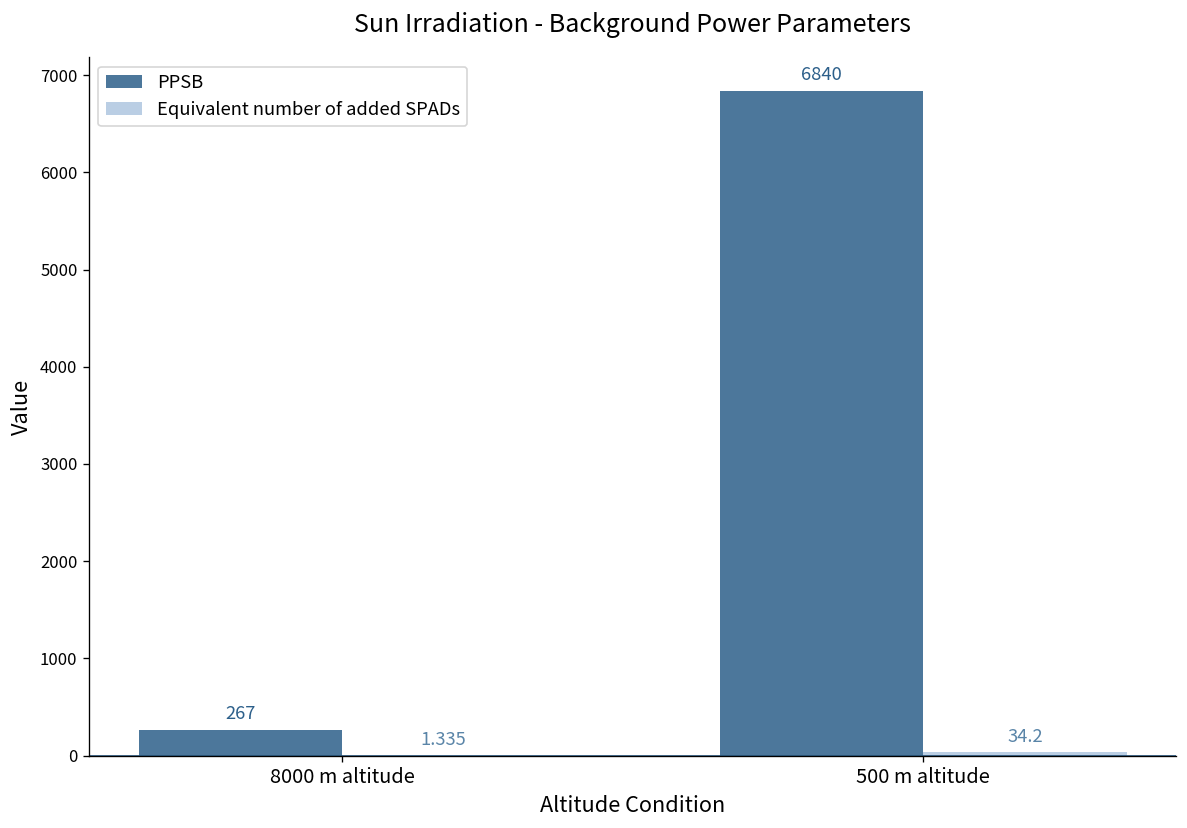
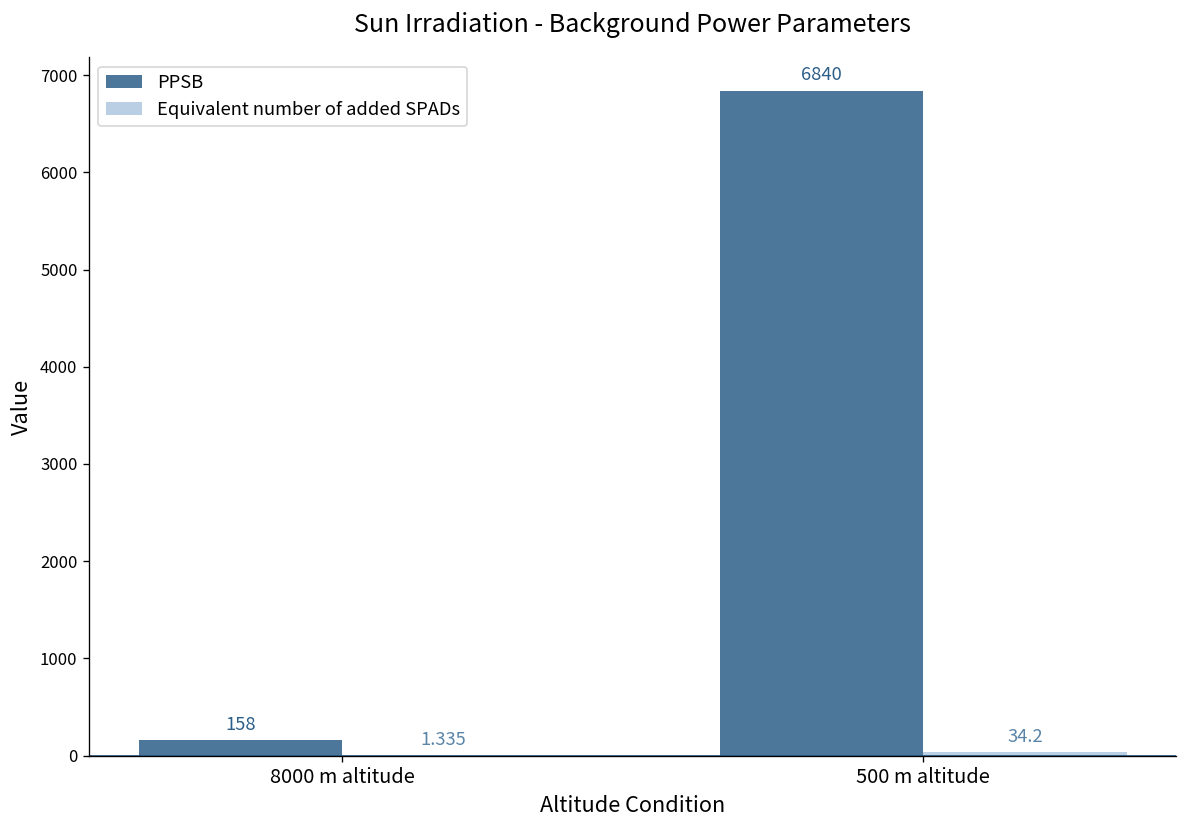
PPSB, 8000 m altitude: 267 -> 158
